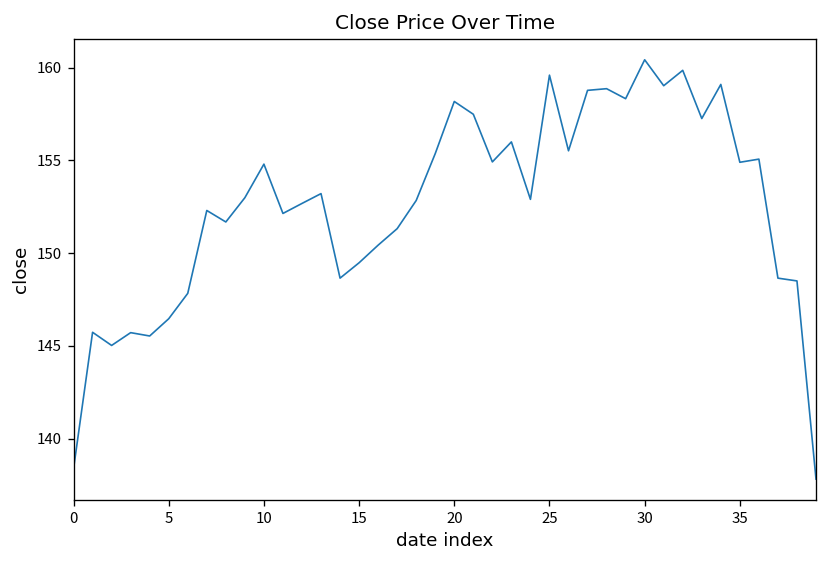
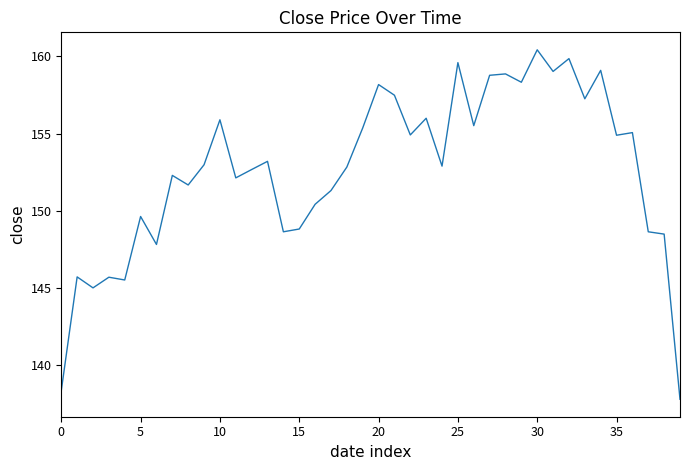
5: 146.5 -> 149.6
10: 154.8 -> 155.9
15: 149.5 -> 148.8
